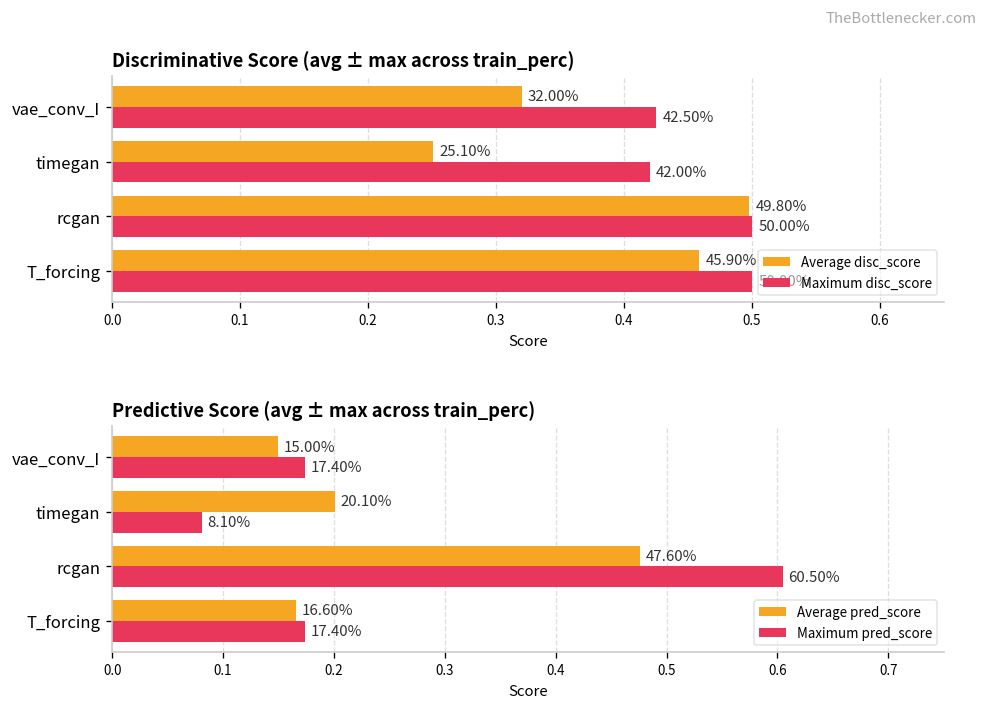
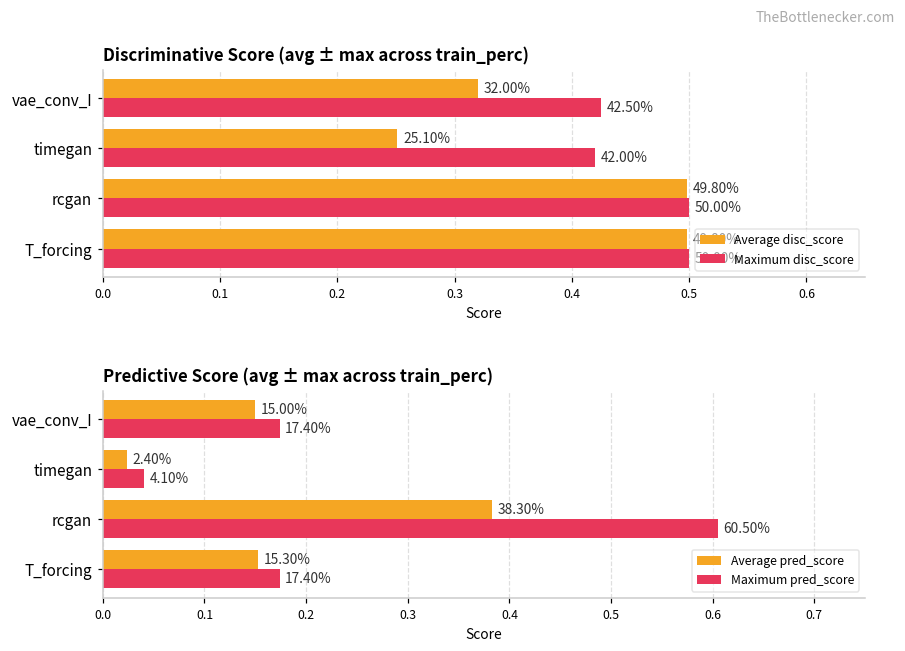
Discriminative Score (avg ± max across train_perc), Average disc_score, T_forcing: 0.459 -> 0.498
Predictive Score (avg ± max across train_perc), Average pred_score, timegan: 20.10% -> 2.40%
Predictive Score (avg ± max across train_perc), Maximum pred_score, timegan: 8.10% -> 4.10%
Predictive Score (avg ± max across train_perc), Average pred_score, rcgan: 47.60% -> 38.30%
Predictive Score (avg ± max across train_perc), Average pred_score, T_forcing: 16.60% -> 15.30%
